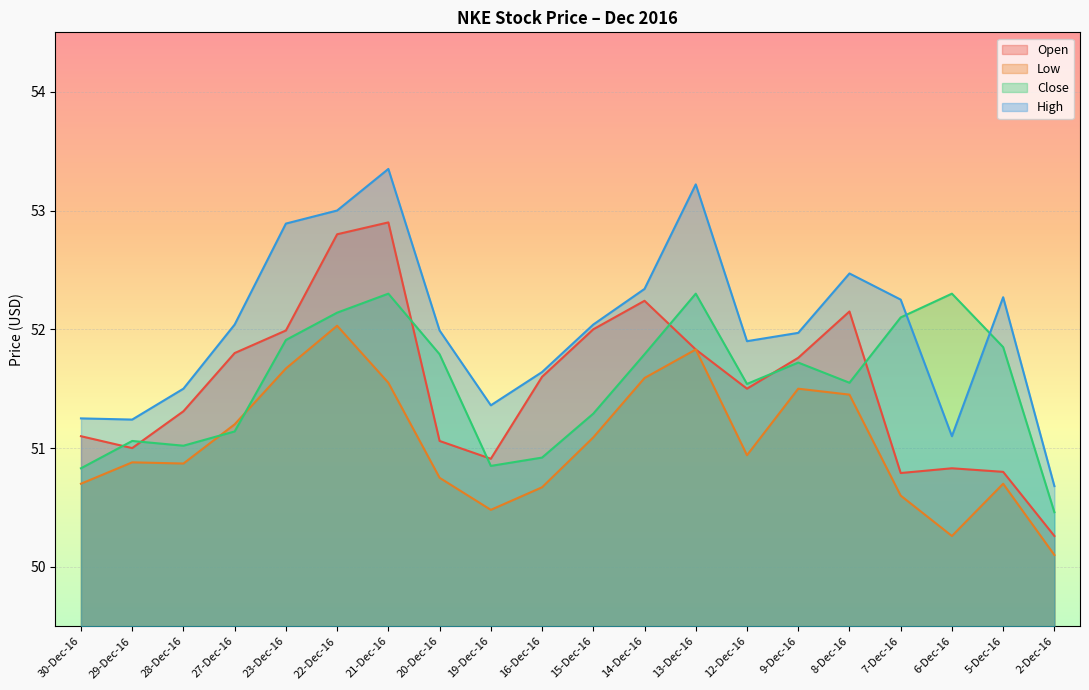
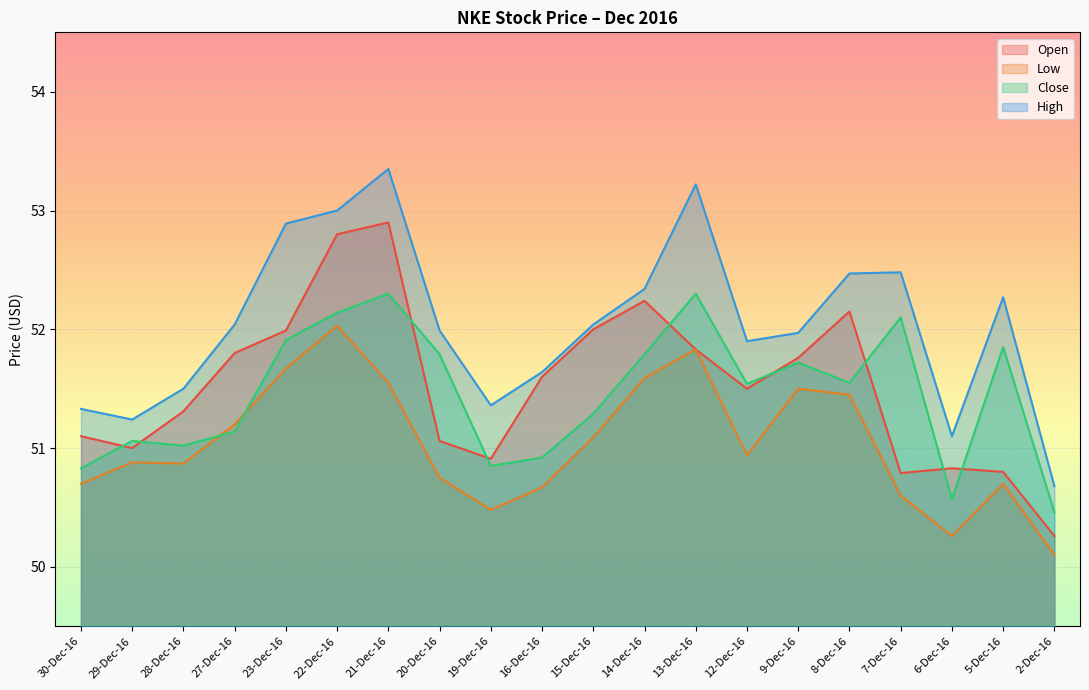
High, 30-Dec-16: 51.25 -> 51.33
High, 7-Dec-16: 52.25 -> 52.48
Close, 6-Dec-16: 52.30 -> 50.57
